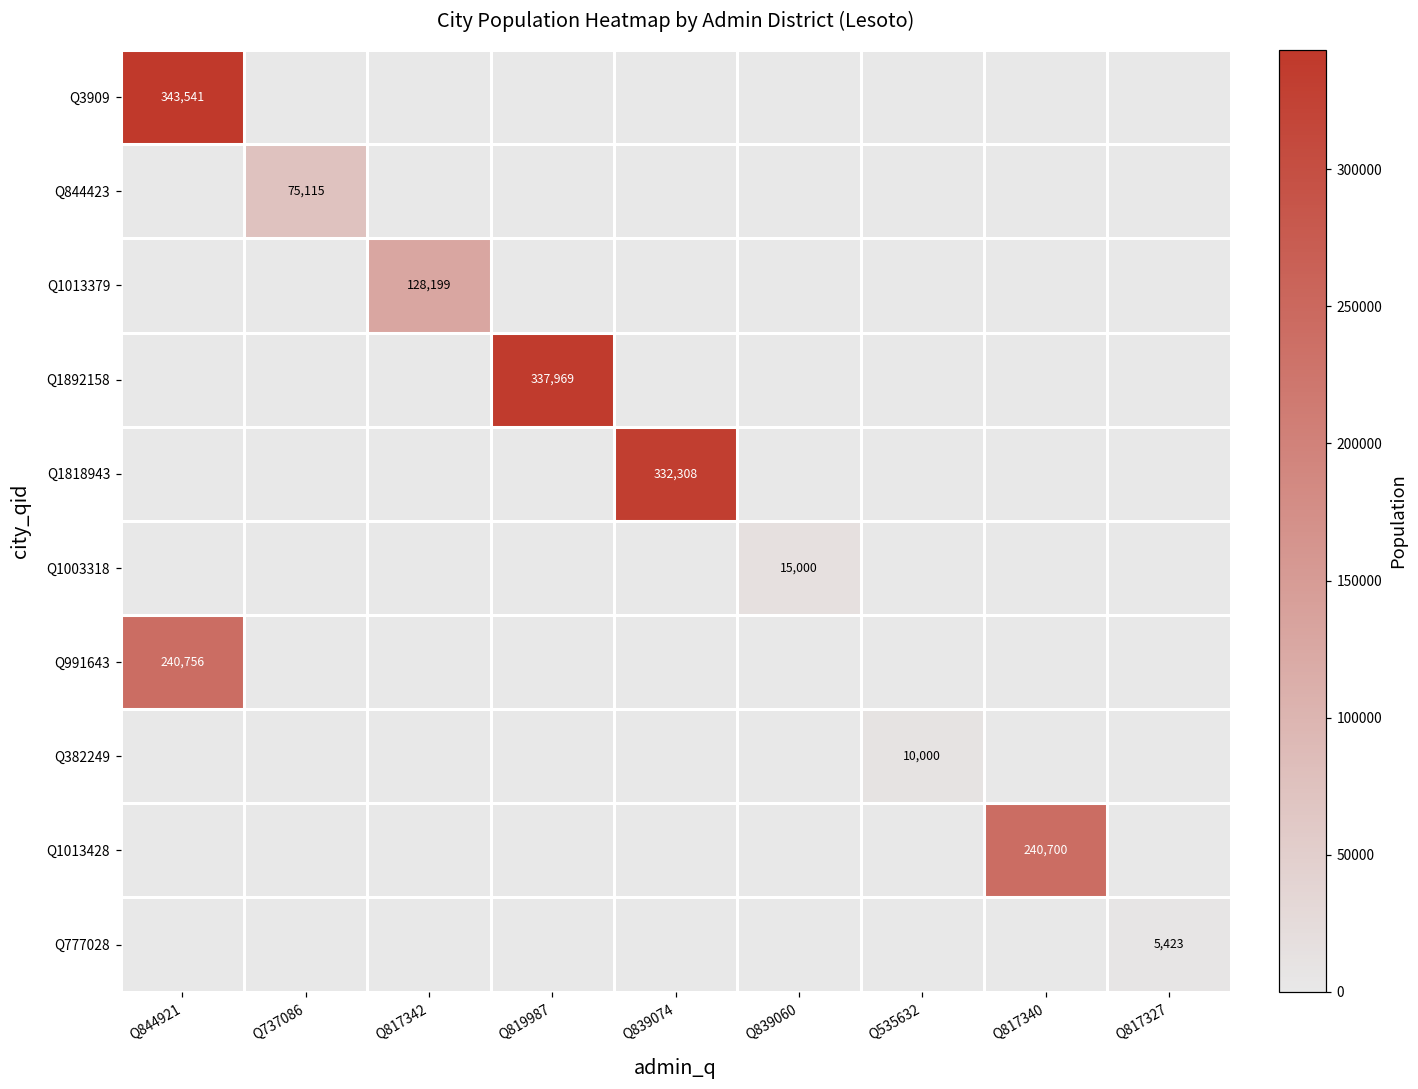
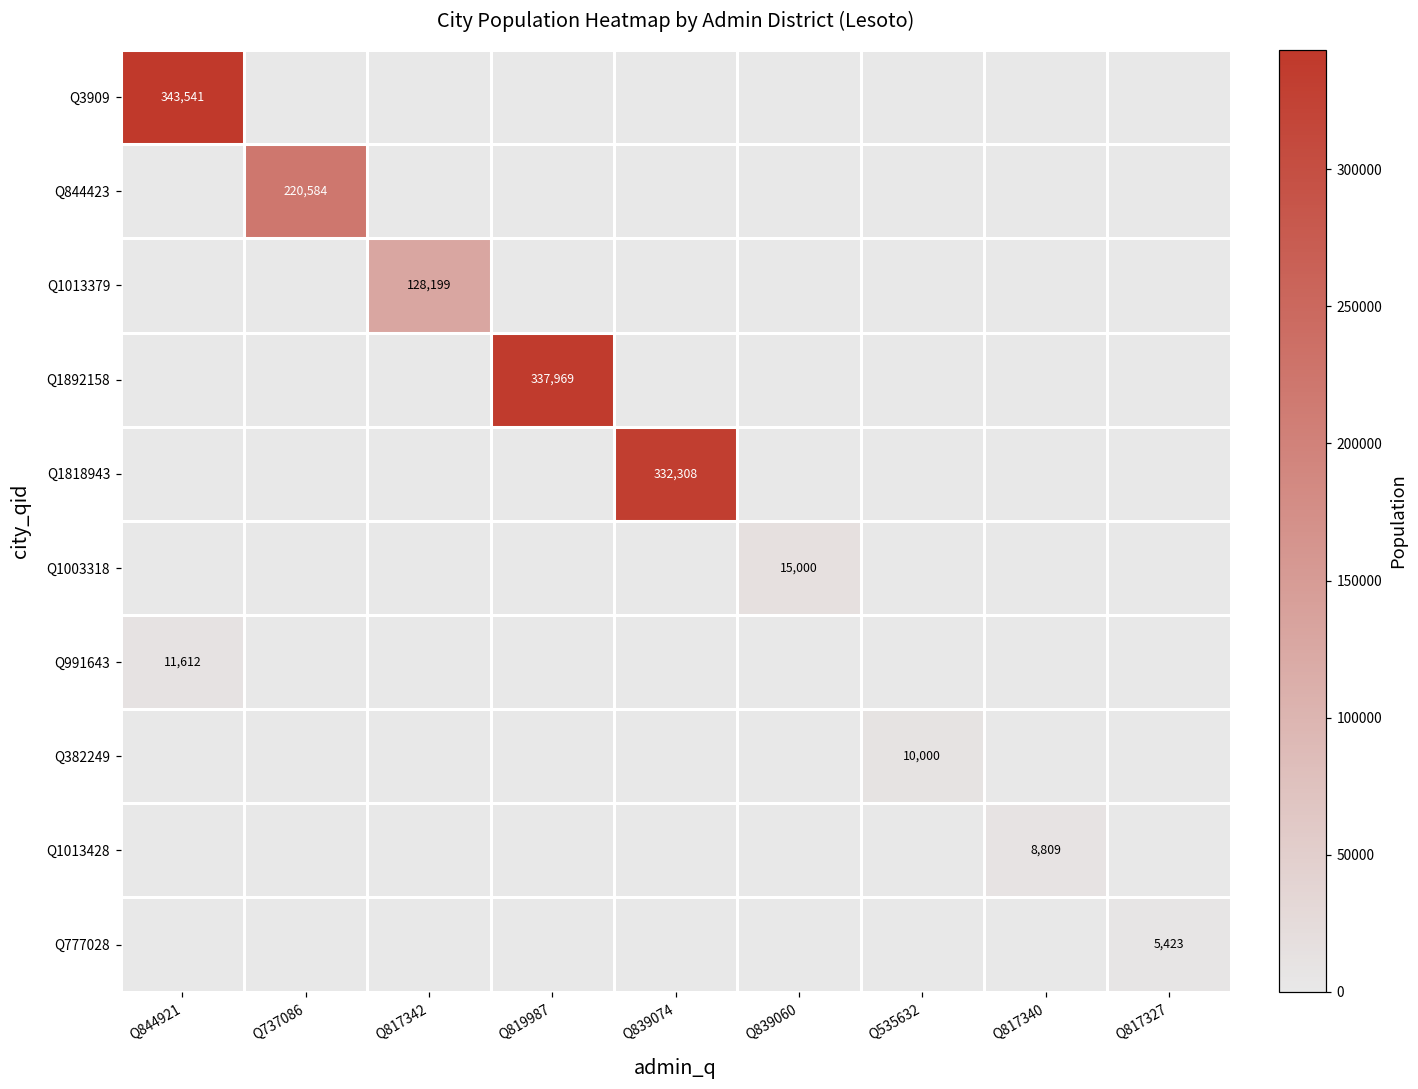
Q844423, Q737086: 75,115 -> 220,584
Q991643, Q844921: 240,756 -> 11,612
Q1013428, Q817340: 240,700 -> 8,809
